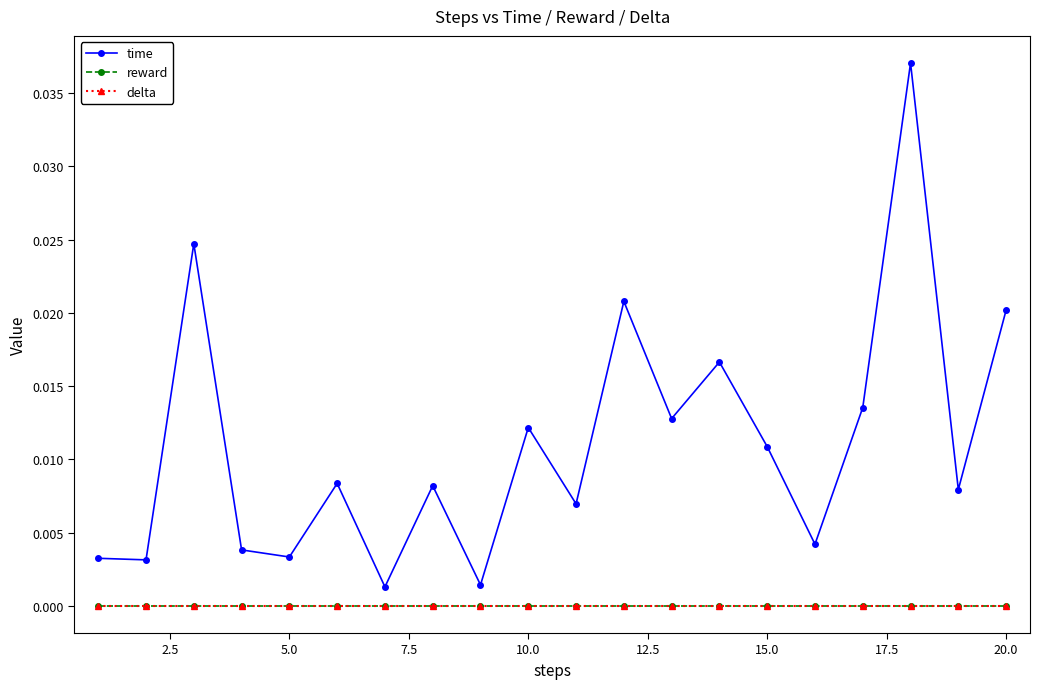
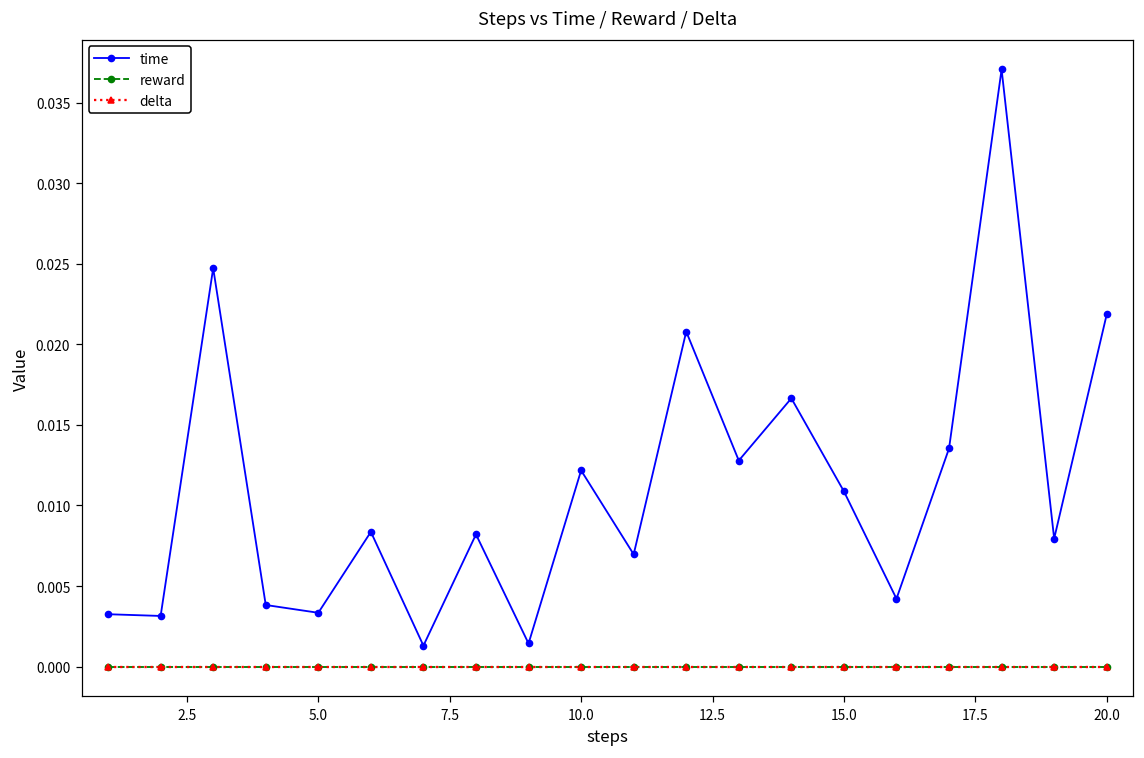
time, 20.0: 0.0202 -> 0.0219
